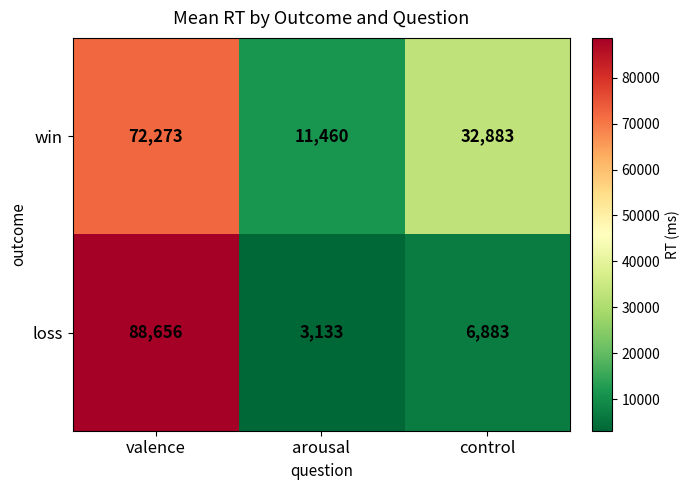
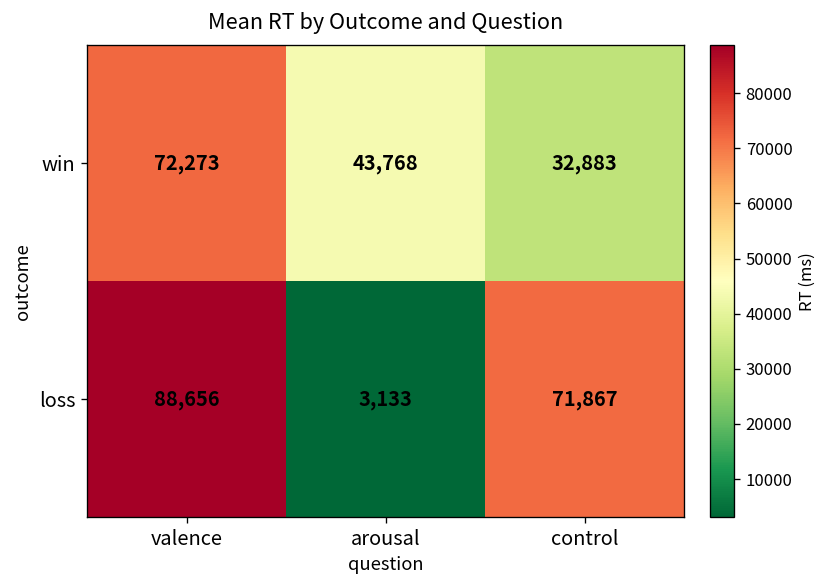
win, arousal: 11,460 -> 43,768
loss, control: 6,883 -> 71,867
